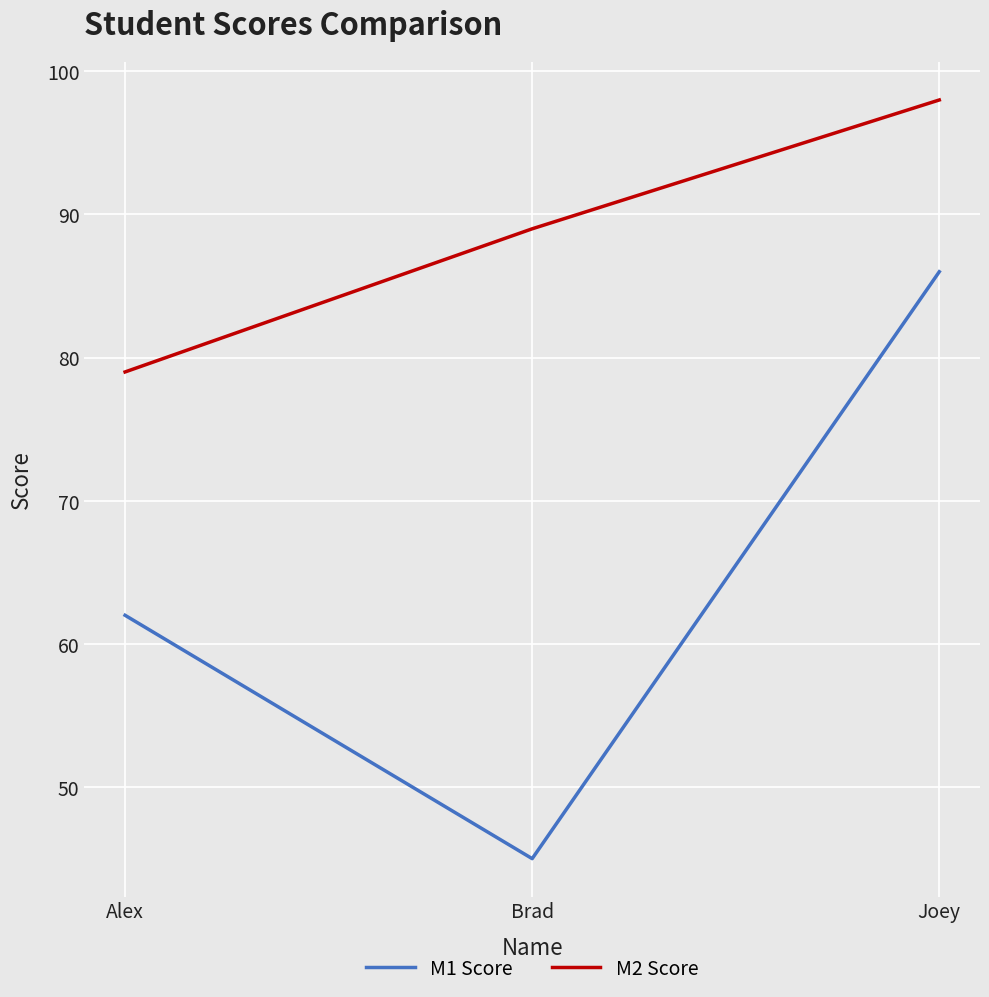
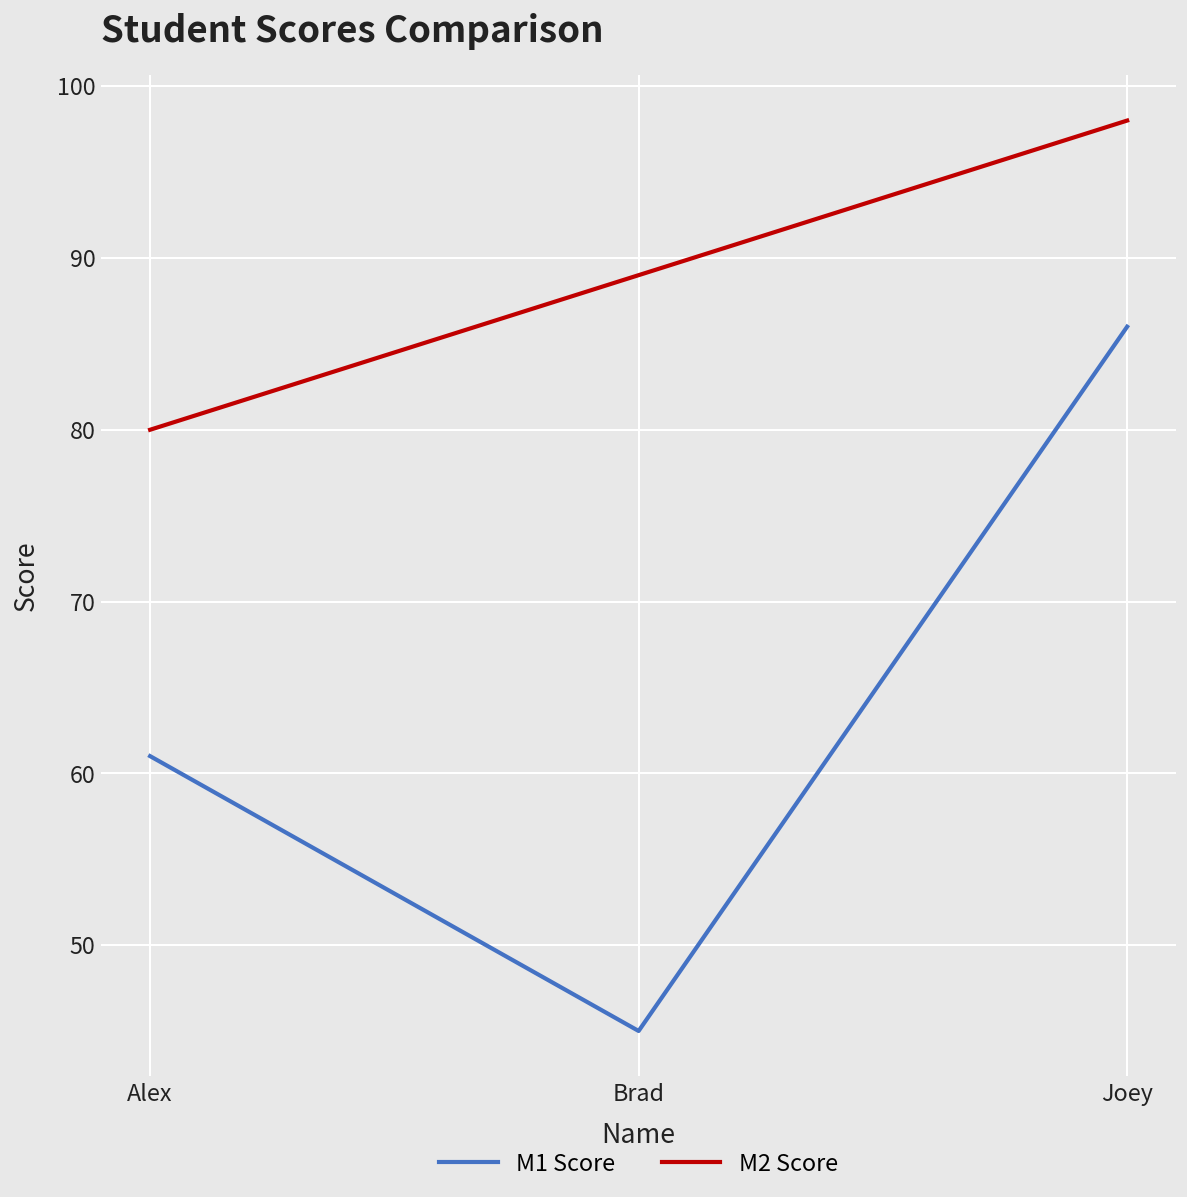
M1 Score, Alex: 62 -> 61
M2 Score, Alex: 79 -> 80
